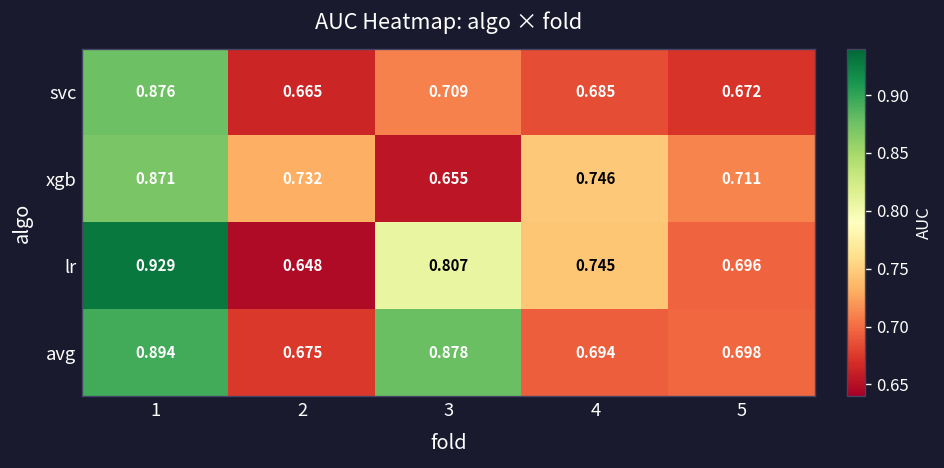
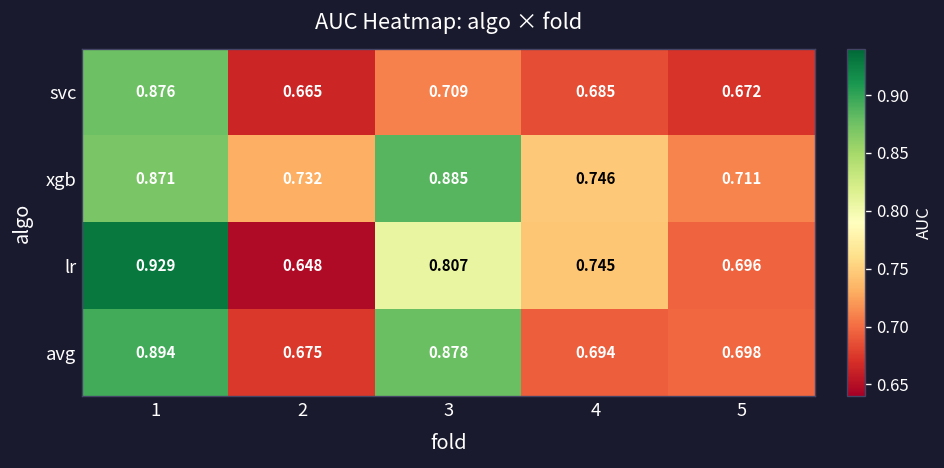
xgb, 3: 0.655 -> 0.885
